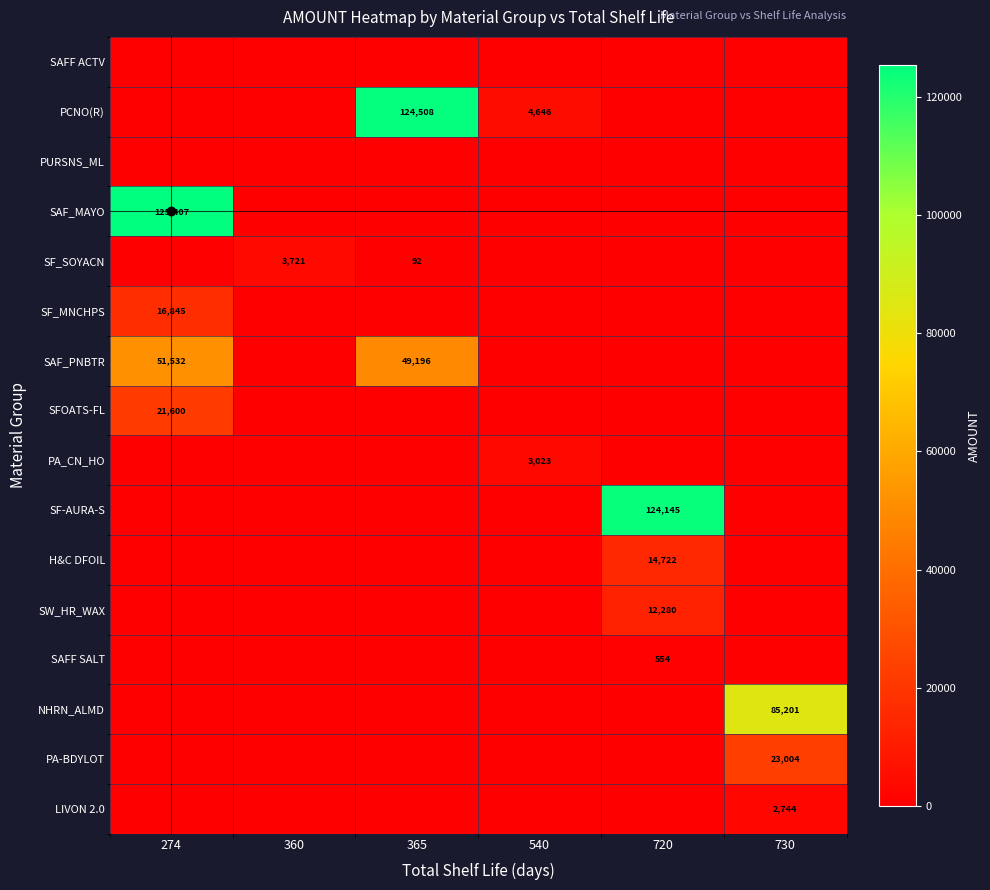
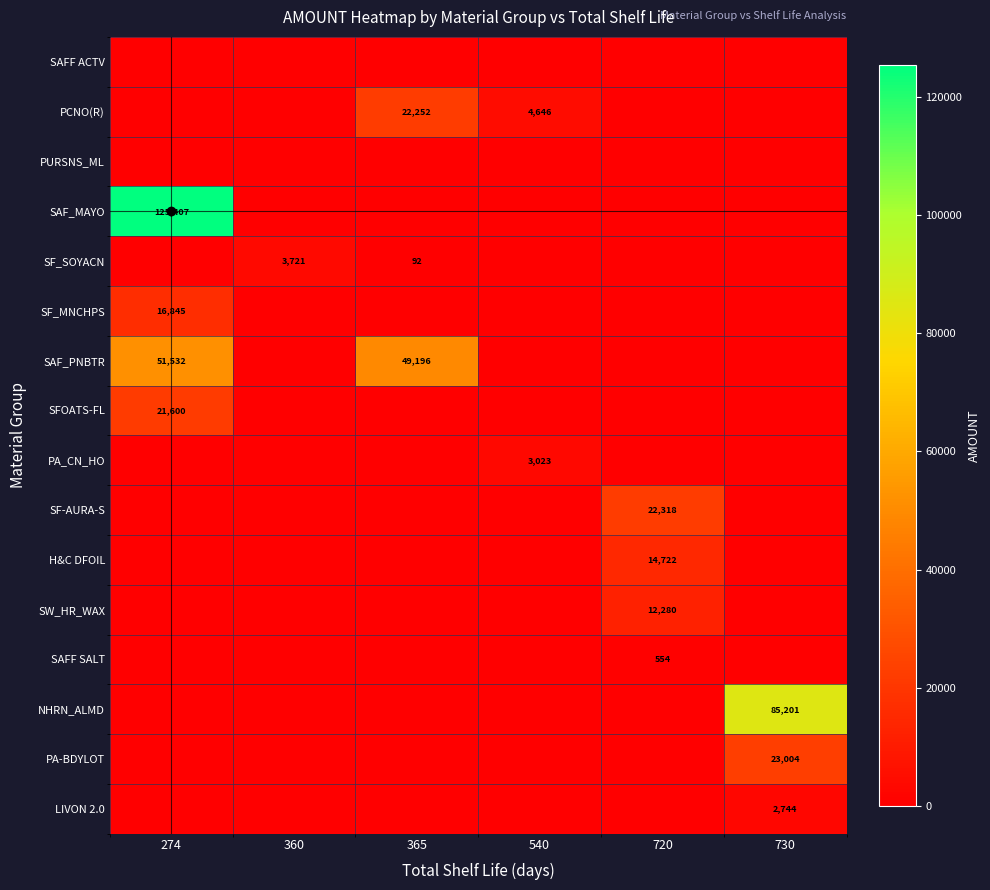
PCNO(R), 365: 124,508 -> 22,252
SF-AURA-S, 720: 124,145 -> 22,318
